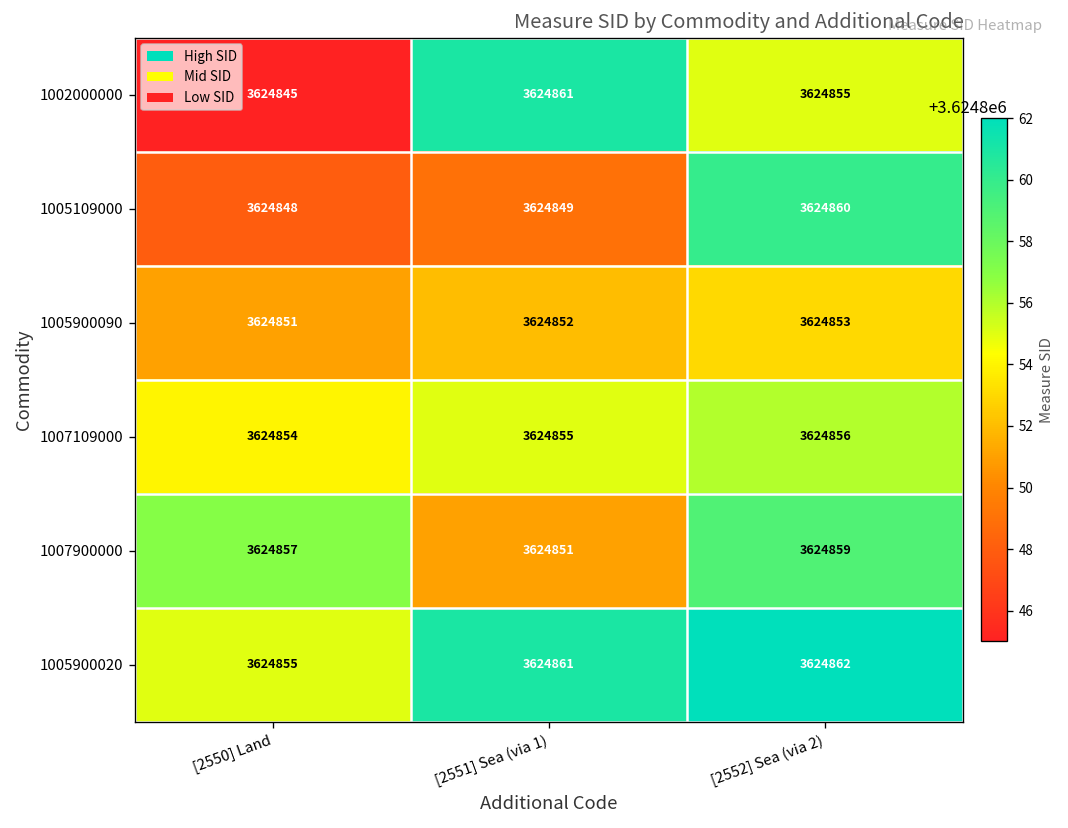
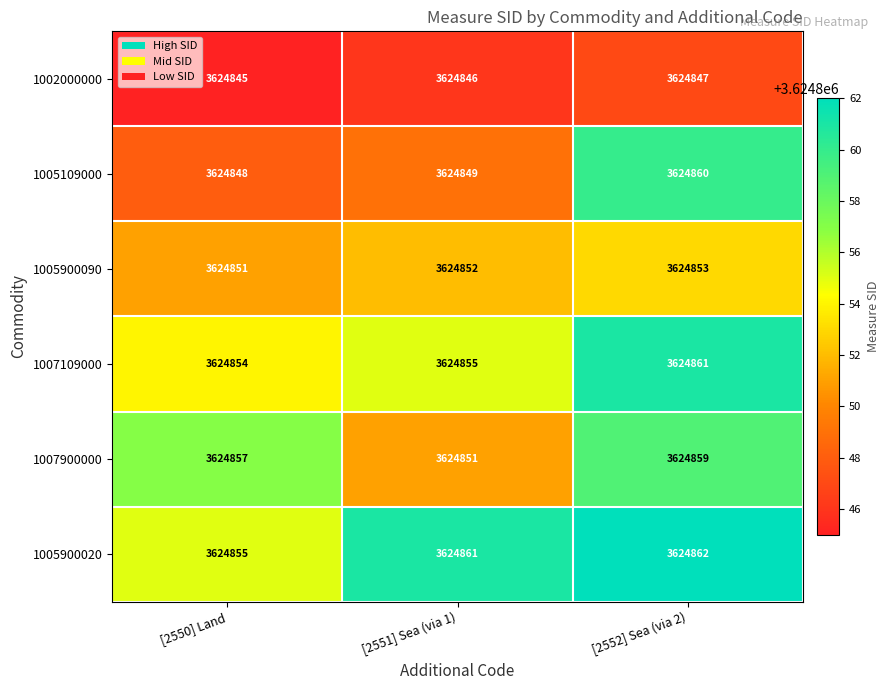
1002000000, [2551] Sea (via 1): 3624861 -> 3624846
1002000000, [2552] Sea (via 2): 3624855 -> 3624847
1007109000, [2552] Sea (via 2): 3624856 -> 3624861
